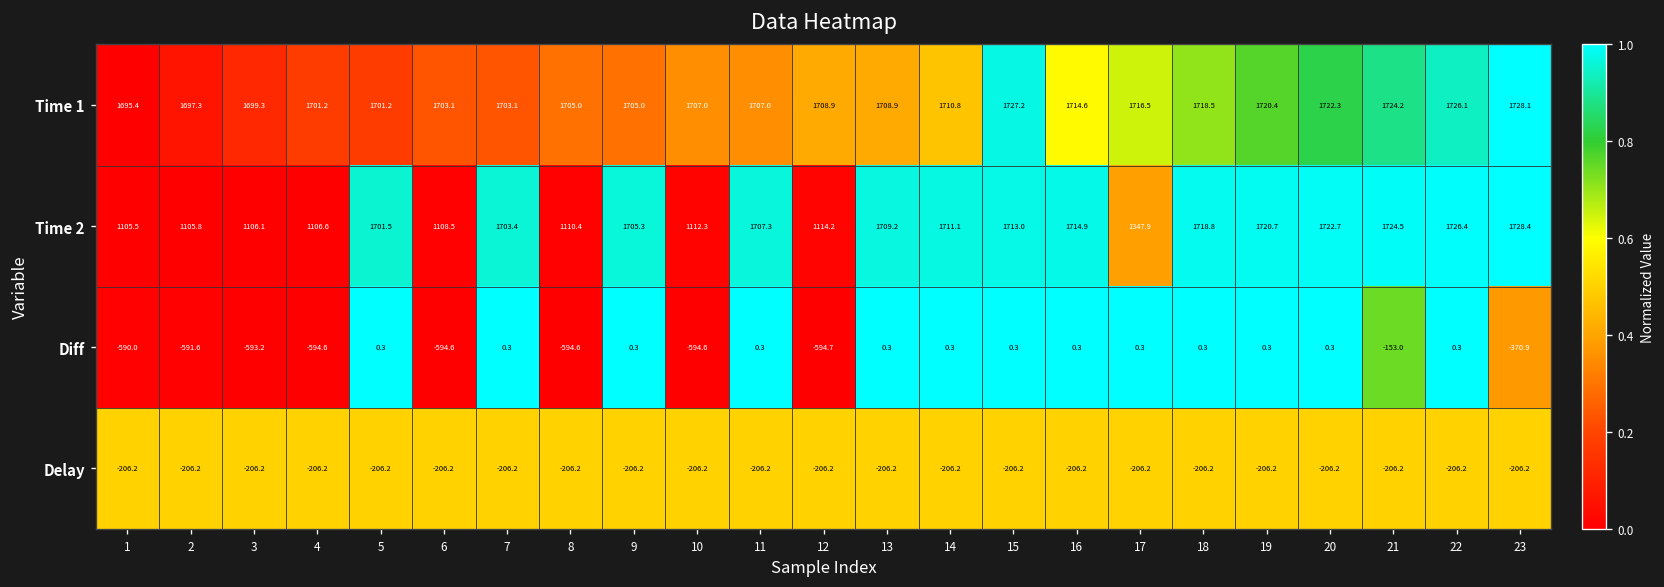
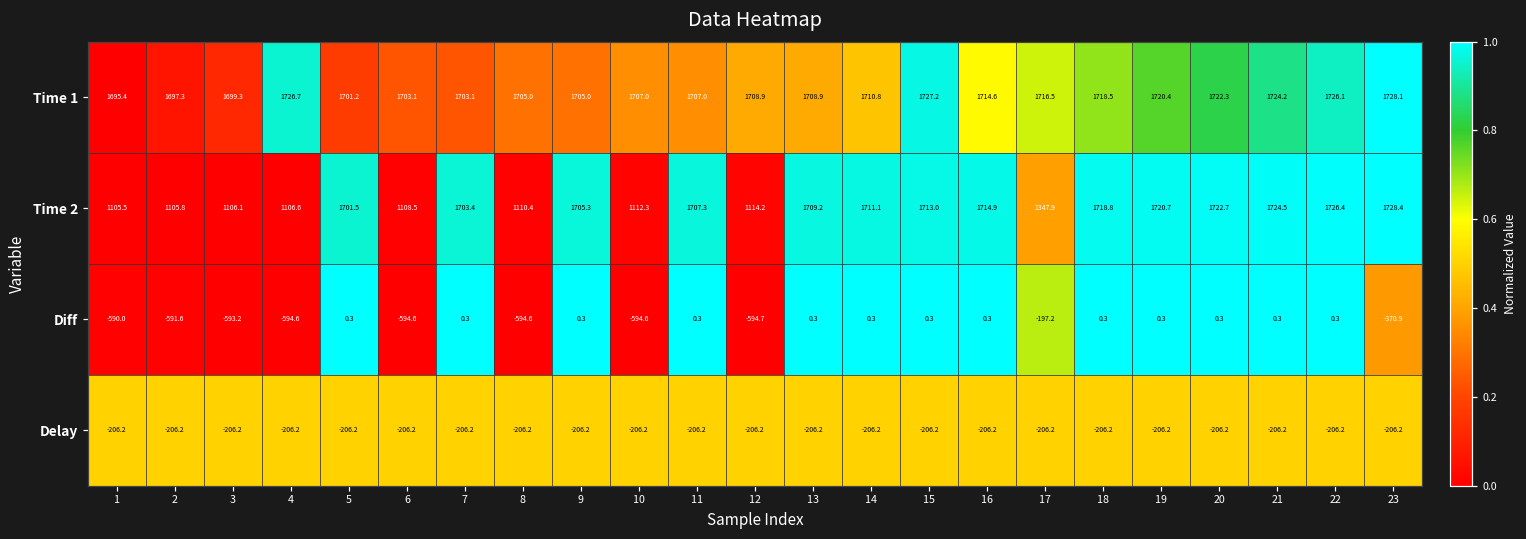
Time 1, 4: 1701.2 -> 1726.7
Diff, 17: 0.3 -> -197.2
Diff, 21: -153.0 -> 0.3
